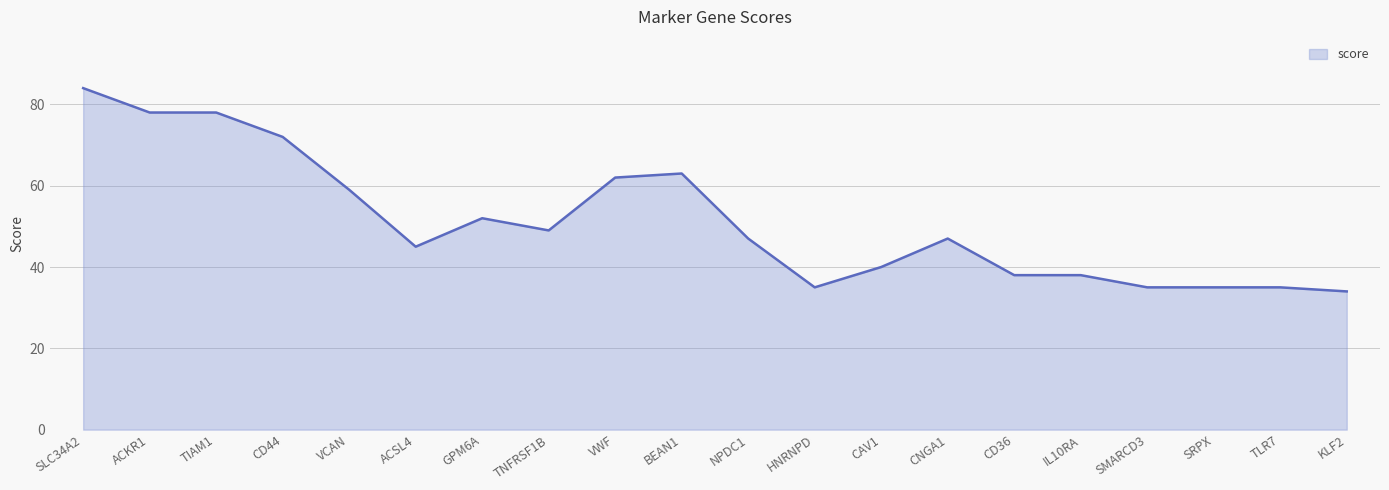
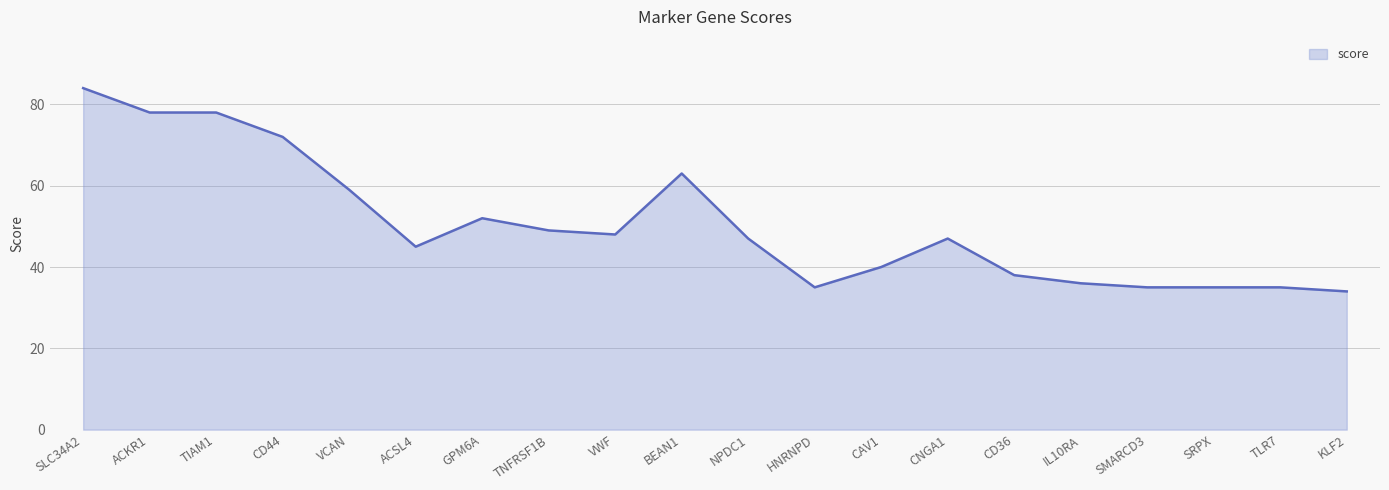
VWF: 62 -> 48
IL10RA: 38 -> 36
